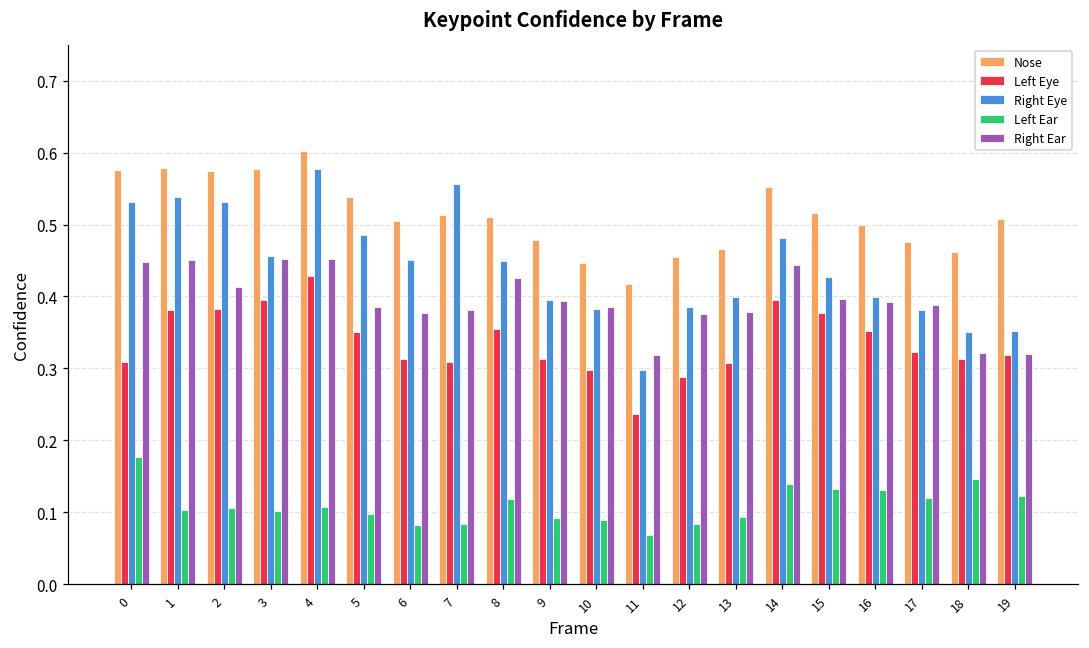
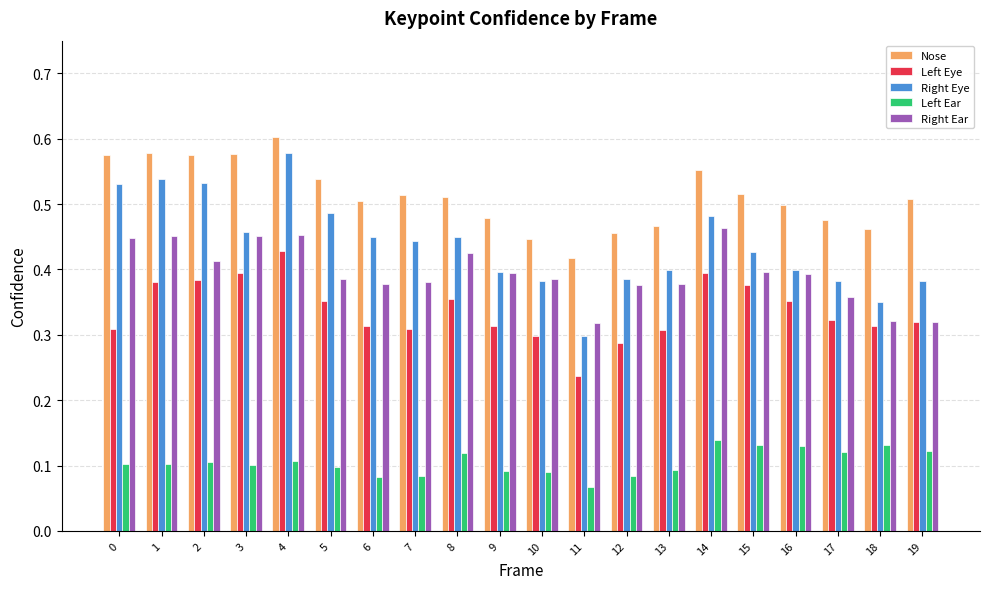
Left Ear, 0: 0.18 -> 0.10
Right Eye, 7: 0.56 -> 0.44
Right Ear, 14: 0.44 -> 0.46
Right Ear, 17: 0.39 -> 0.36
Left Ear, 18: 0.15 -> 0.13
Right Eye, 19: 0.35 -> 0.38
